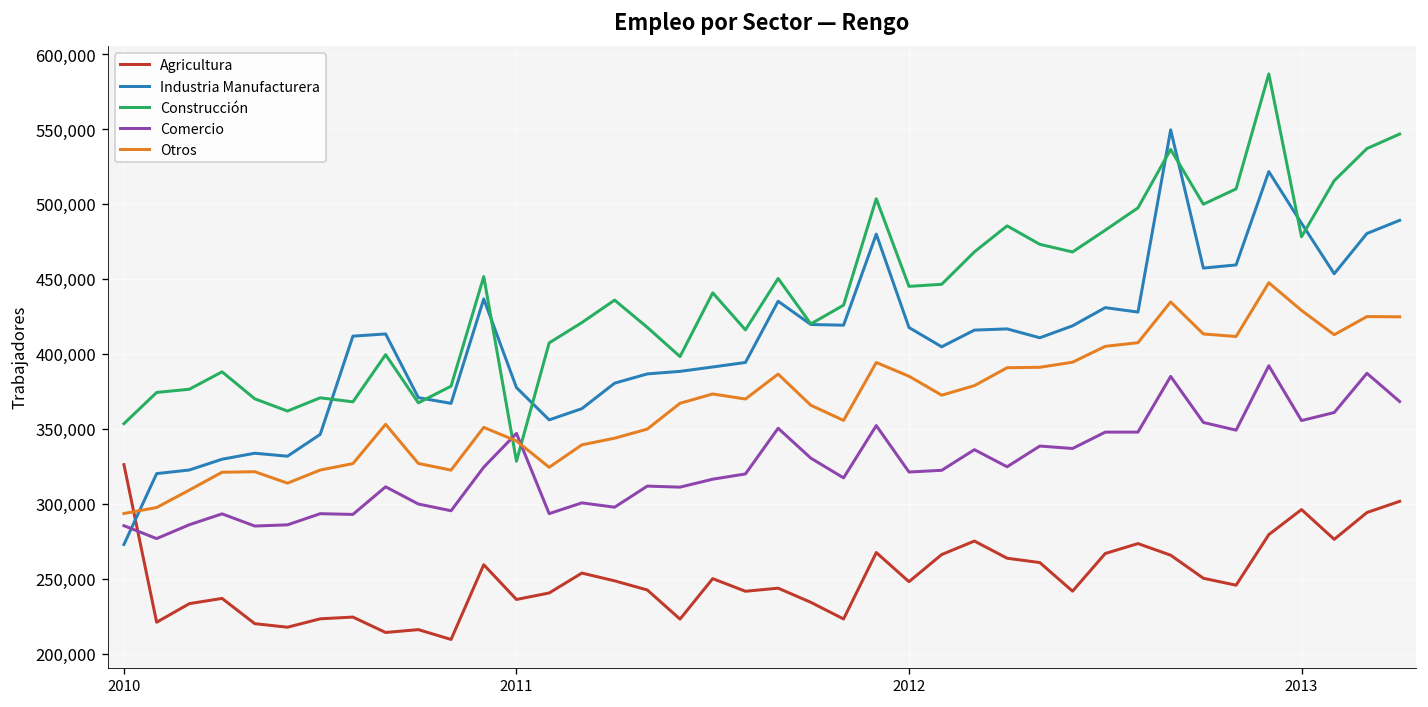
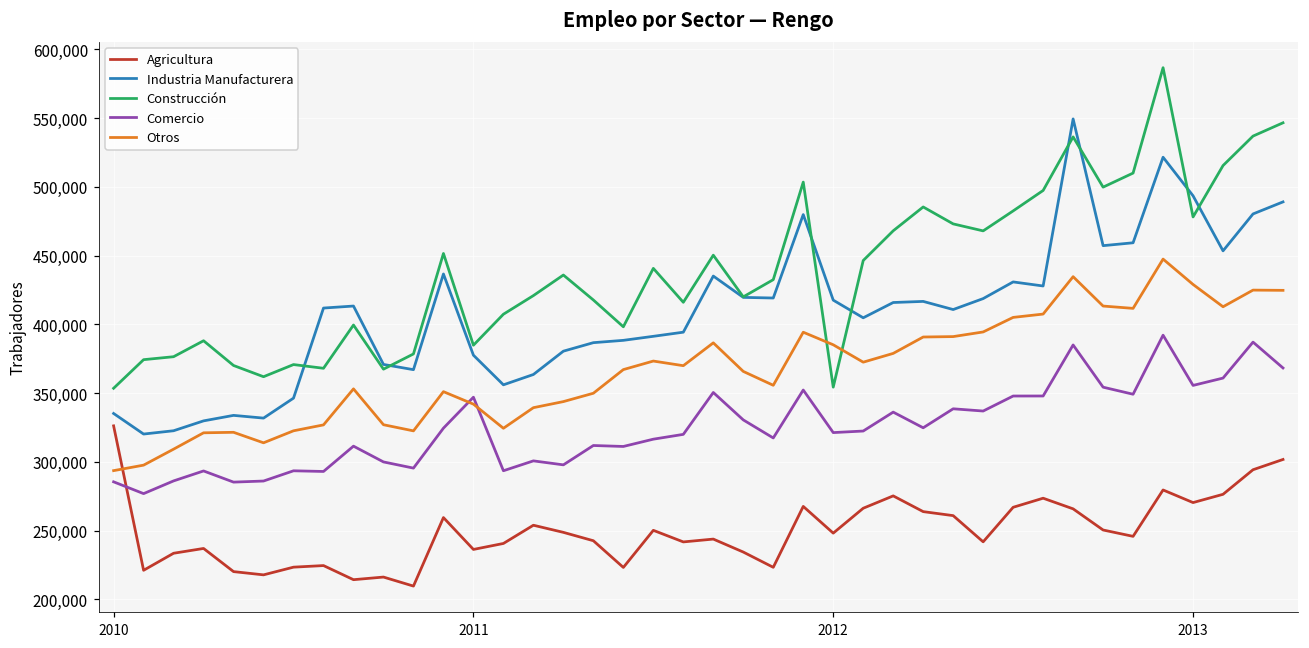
Industria Manufacturera, 2010: 273,000 -> 335,000
Construcción, 2011: 328,000 -> 385,000
Construcción, 2012: 445,000 -> 354,000
Agricultura, 2013: 296,000 -> 270,000
Industria Manufacturera, 2013: 487,000 -> 494,000
